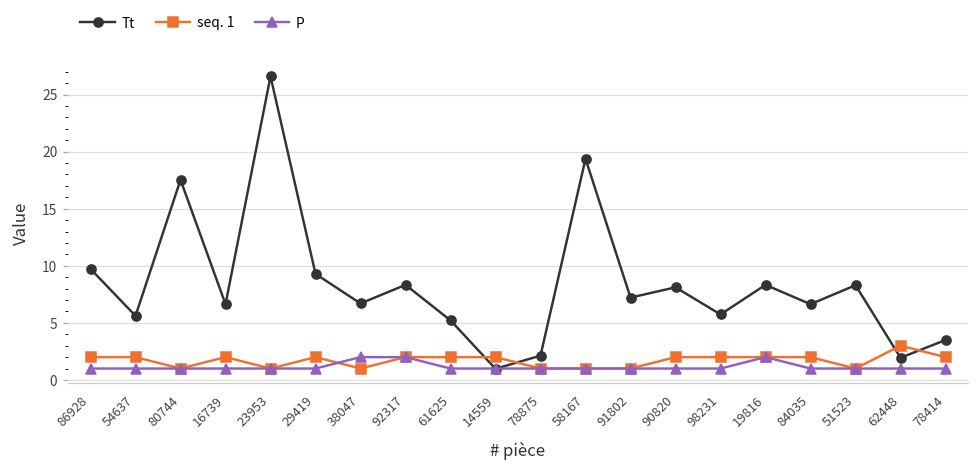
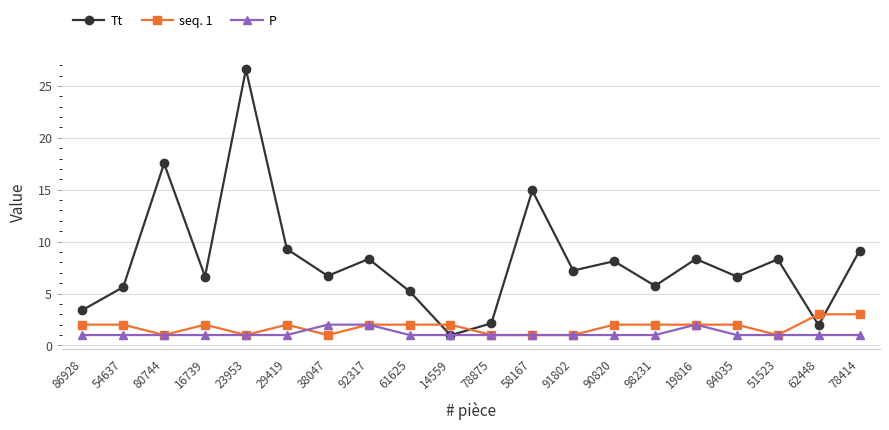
Tt, 86928: 9.7 -> 3.4
Tt, 58167: 19.4 -> 14.9
Tt, 78414: 3.5 -> 9.1
seq. 1, 78414: 2 -> 3
